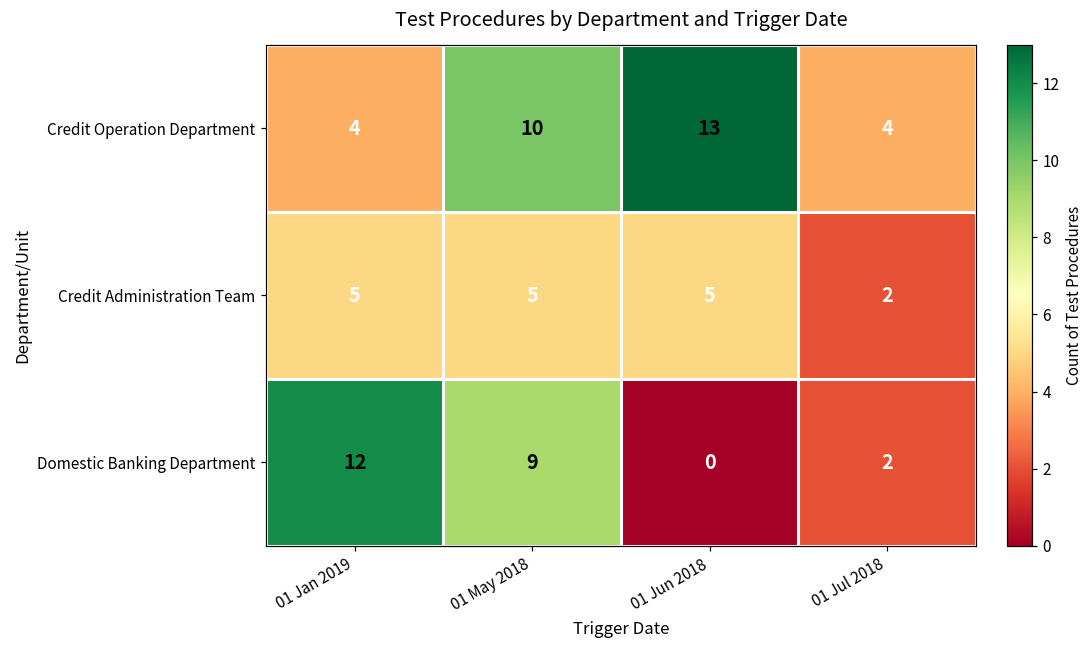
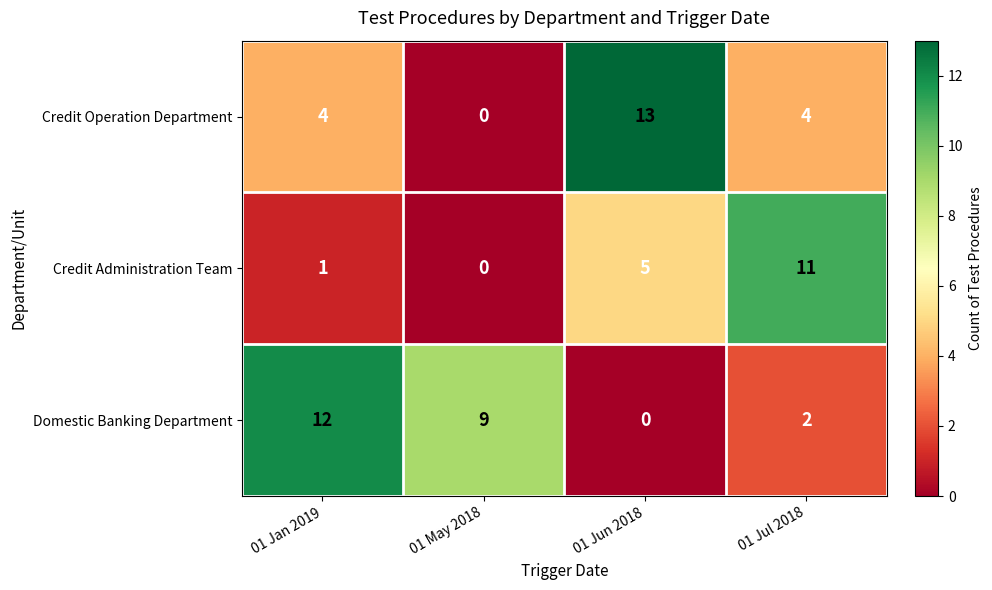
Credit Operation Department, 01 May 2018: 10 -> 0
Credit Administration Team, 01 Jan 2019: 5 -> 1
Credit Administration Team, 01 May 2018: 5 -> 0
Credit Administration Team, 01 Jul 2018: 2 -> 11
